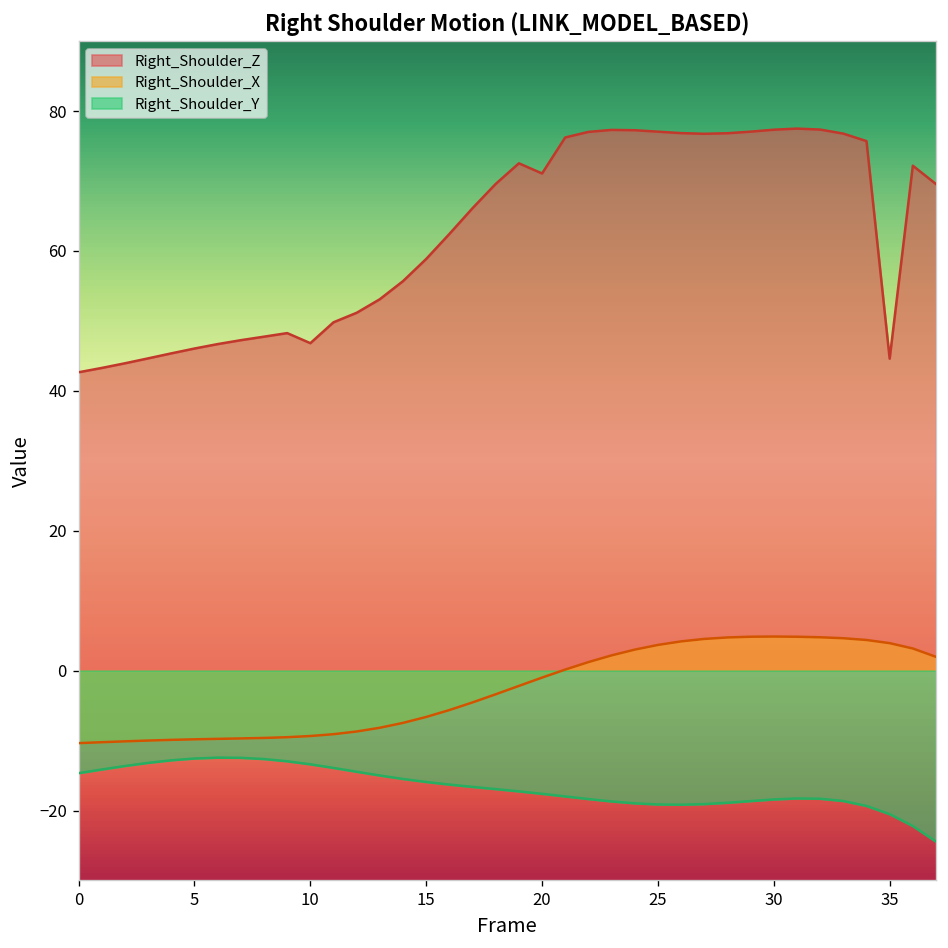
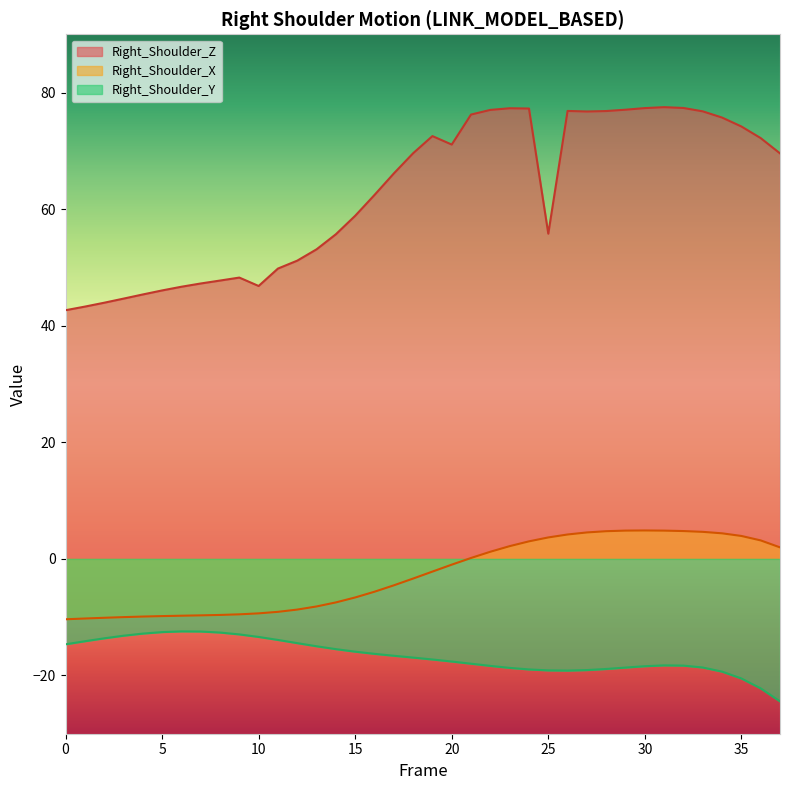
Right_Shoulder_Z, 25: 77 -> 56
Right_Shoulder_Z, 35: 45 -> 74
